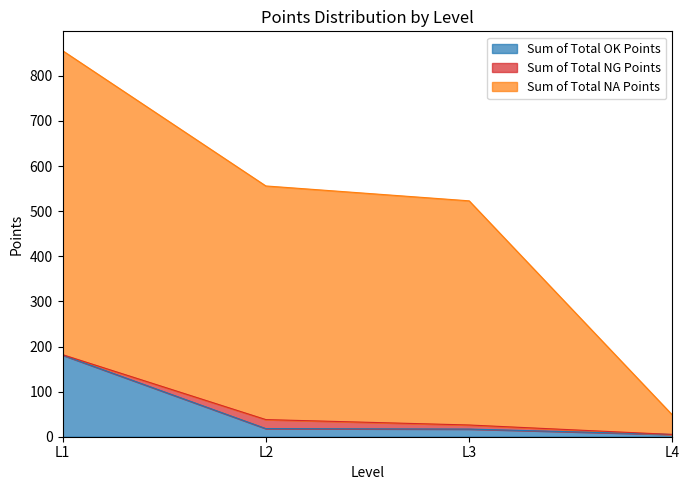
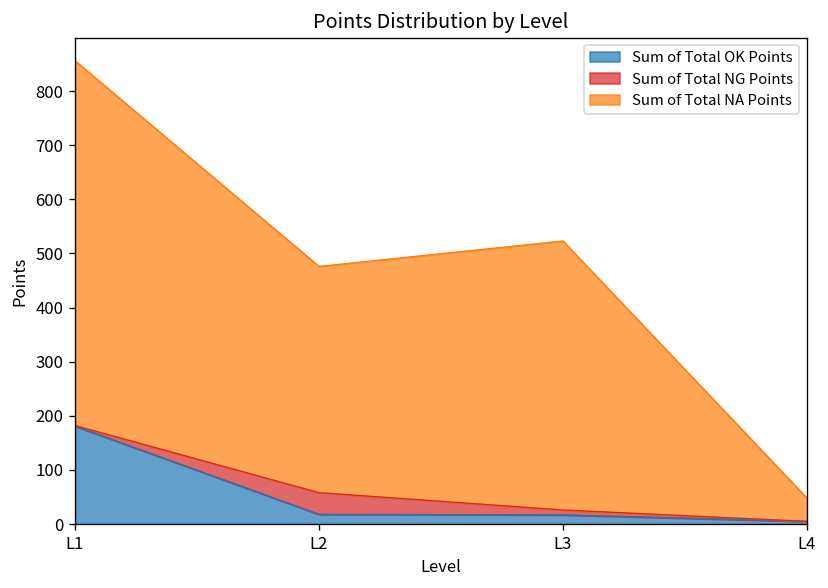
Sum of Total NG Points, L2: 20 -> 40
Sum of Total NA Points, L2: 520 -> 420
